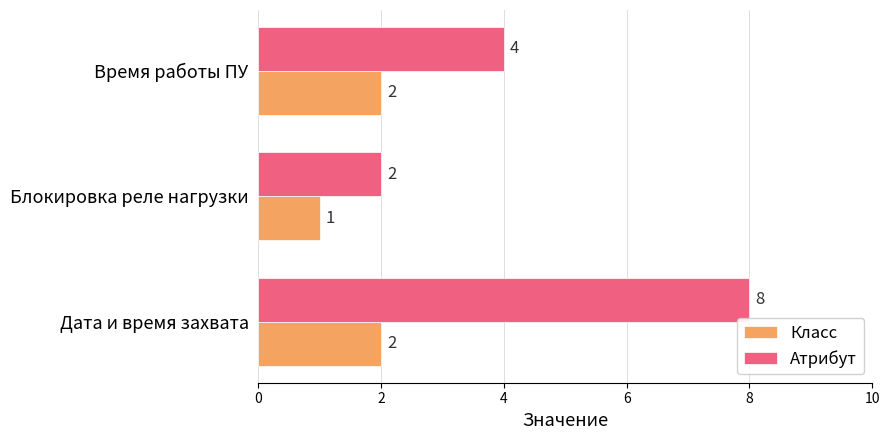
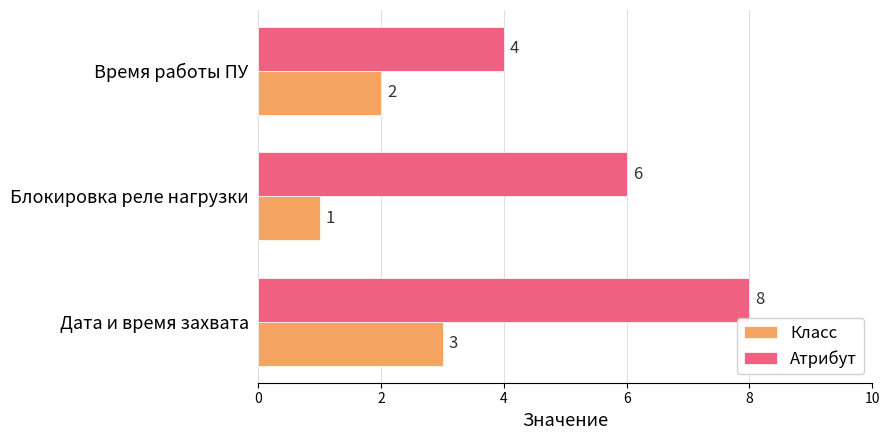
Атрибут, Блокировка реле нагрузки: 2 -> 6
Класс, Дата и время захвата: 2 -> 3
